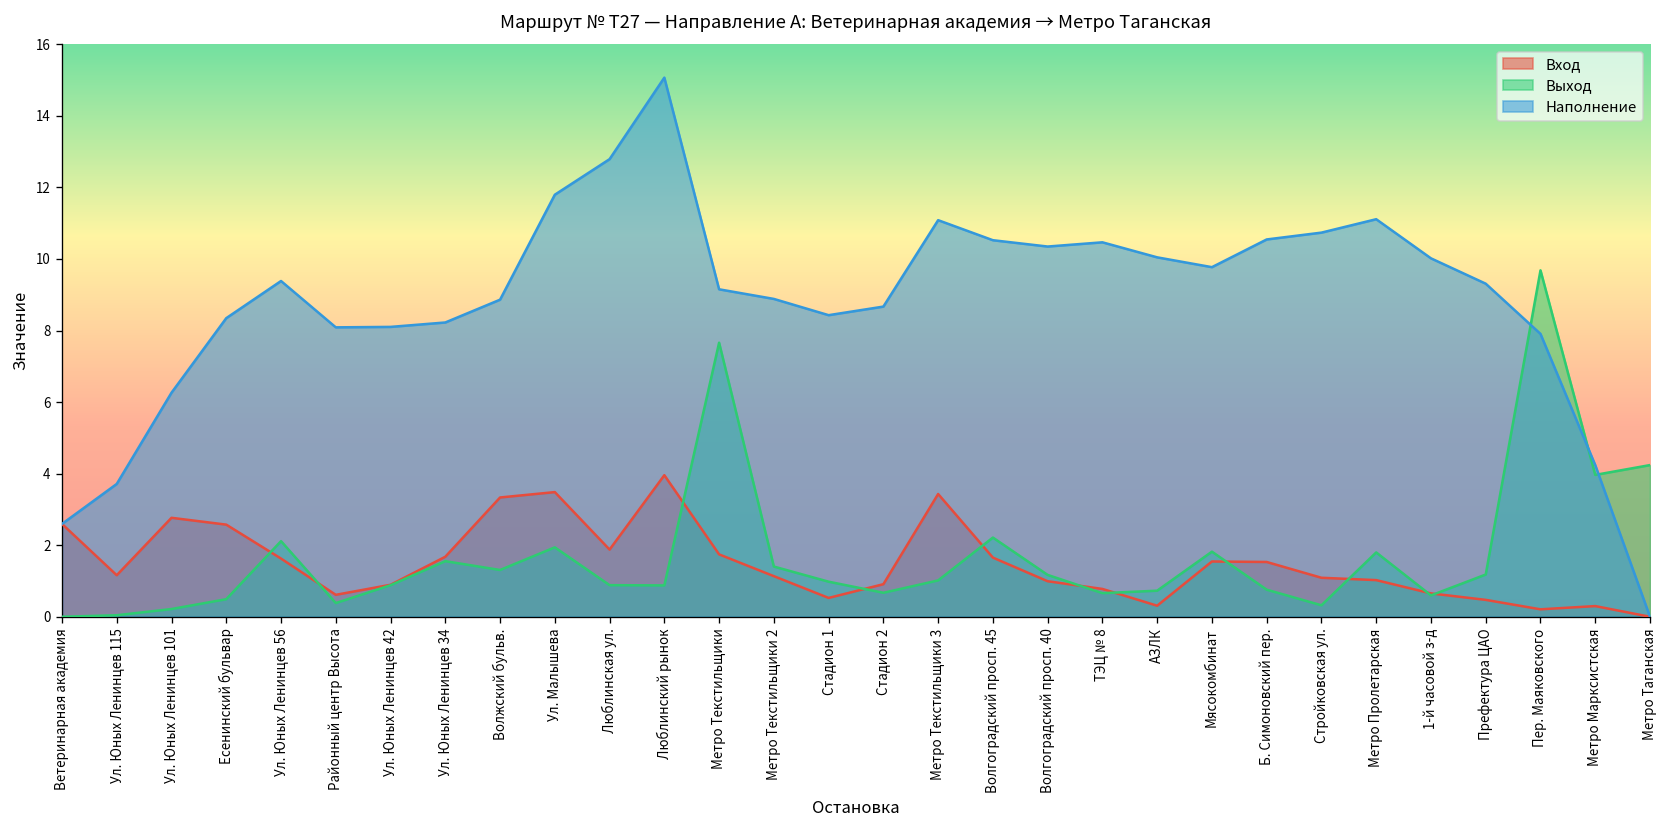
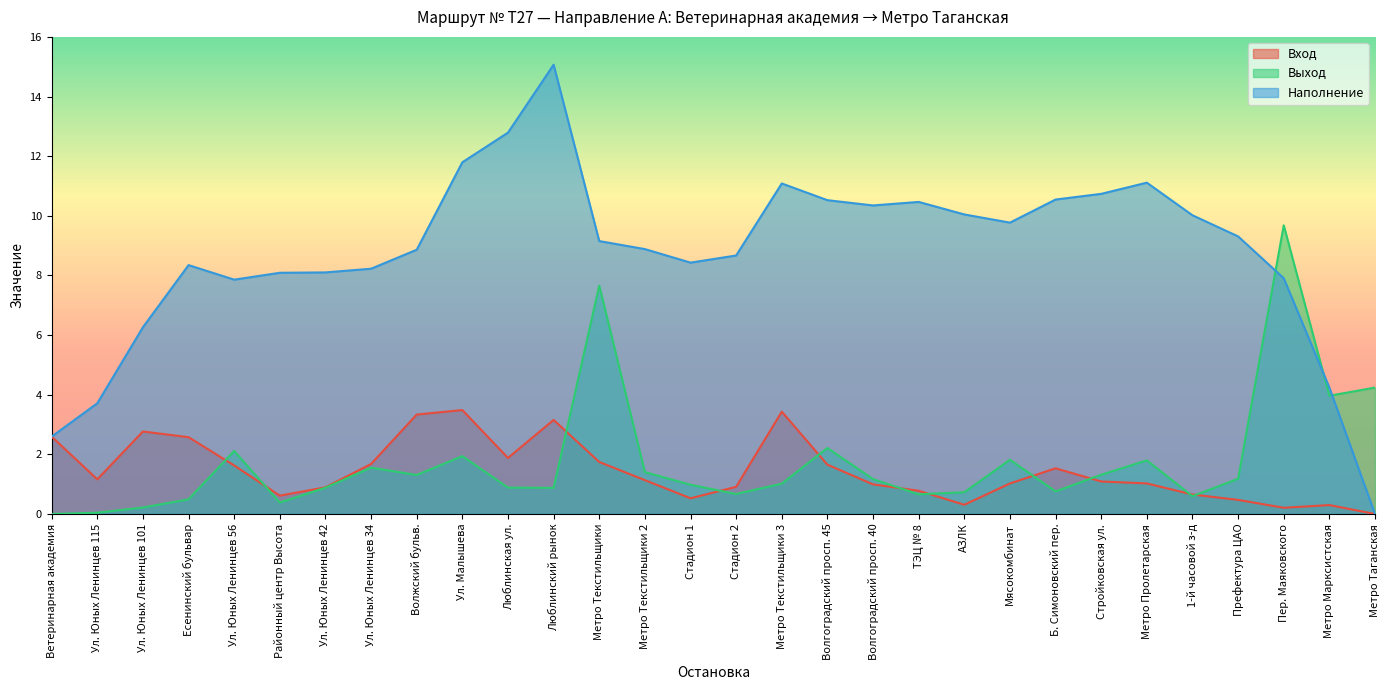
Наполнение, Ул. Юных Ленинцев 56: 9.4 -> 7.9
Вход, Люблинский рынок: 4.0 -> 3.2
Вход, Мясокомбинат: 1.5 -> 1.0
Выход, Стройковская ул.: 0.3 -> 1.3
